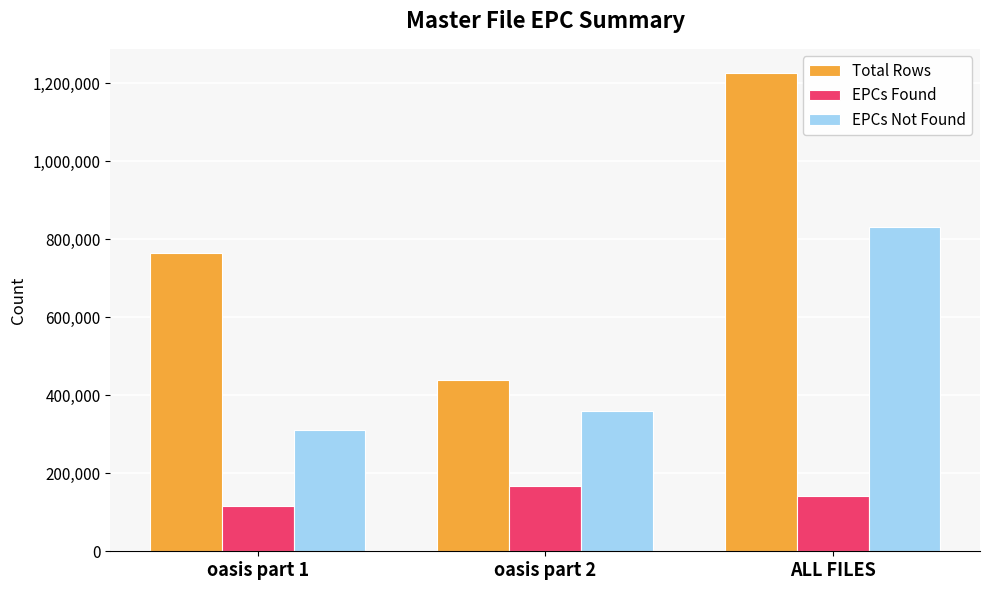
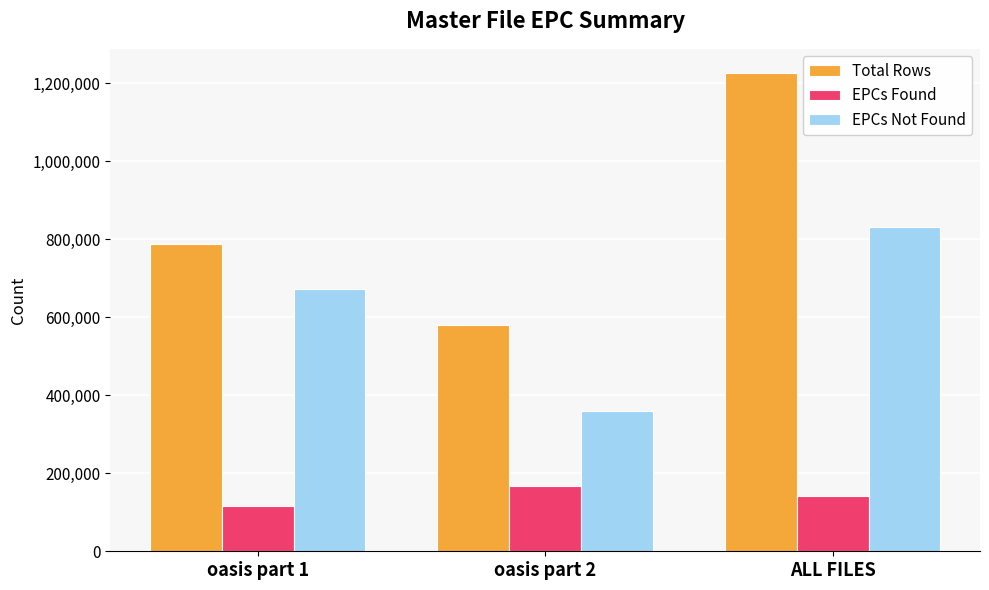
Total Rows, oasis part 1: 760,000 -> 790,000
EPCs Not Found, oasis part 1: 310,000 -> 670,000
Total Rows, oasis part 2: 440,000 -> 580,000
